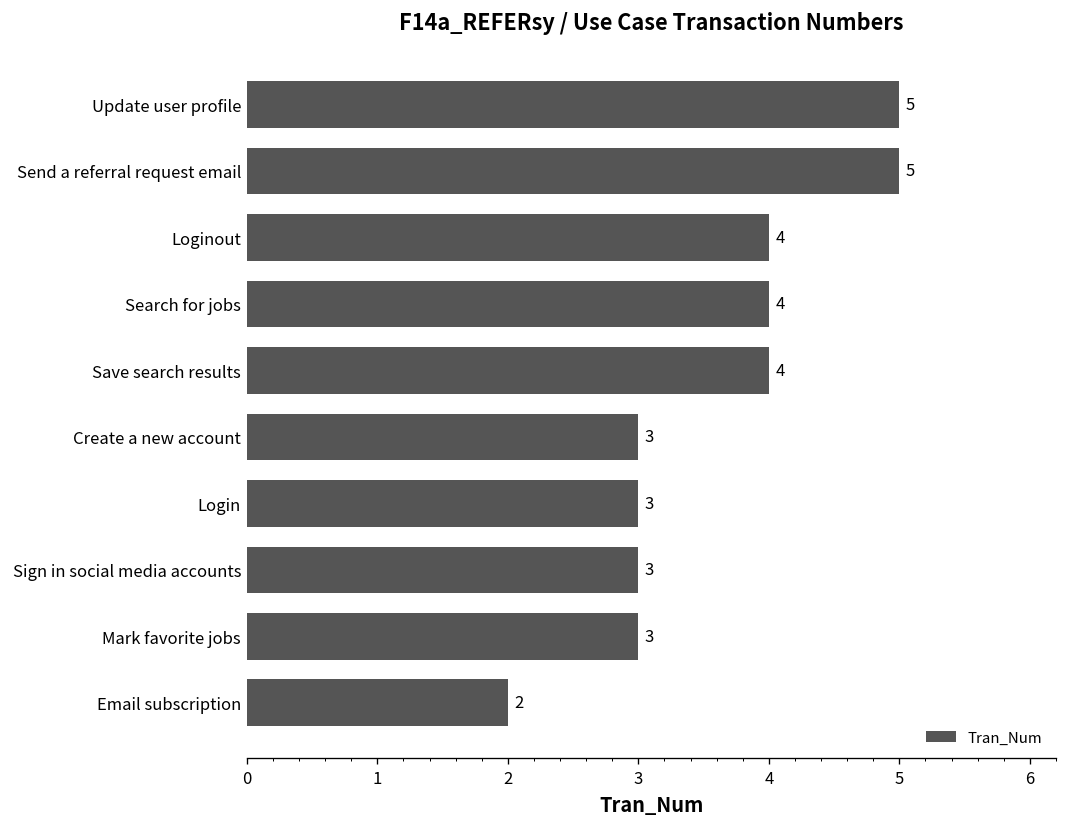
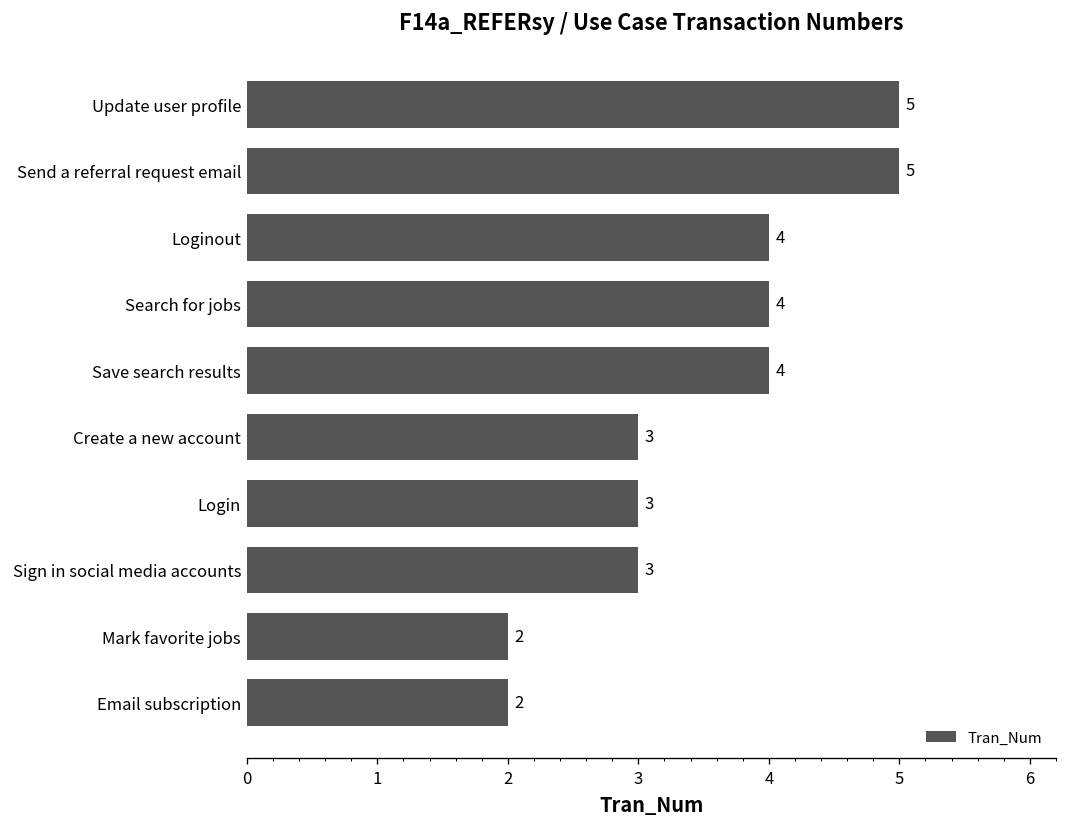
Mark favorite jobs: 3 -> 2
